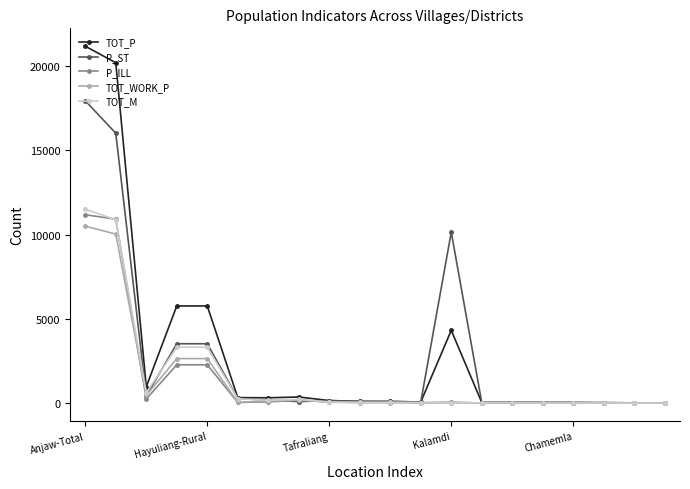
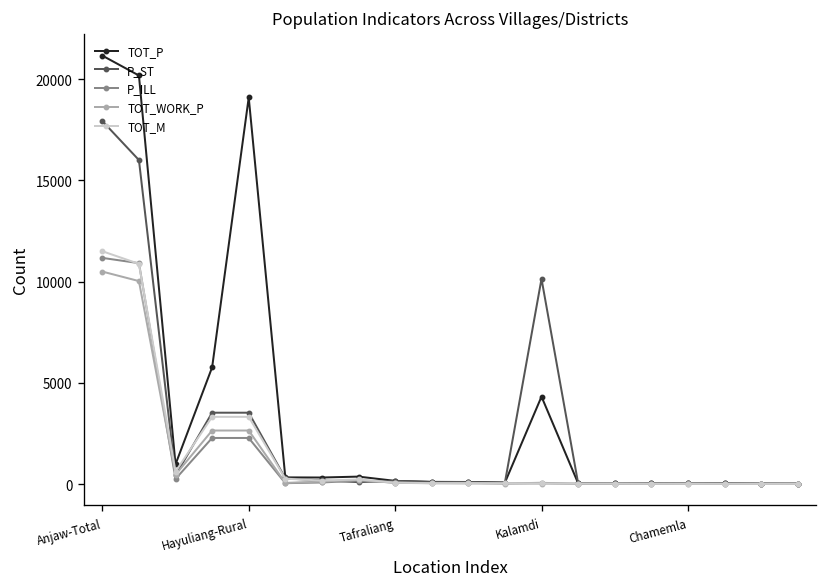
TOT_P, Hayuliang-Rural: 5800 -> 19100
